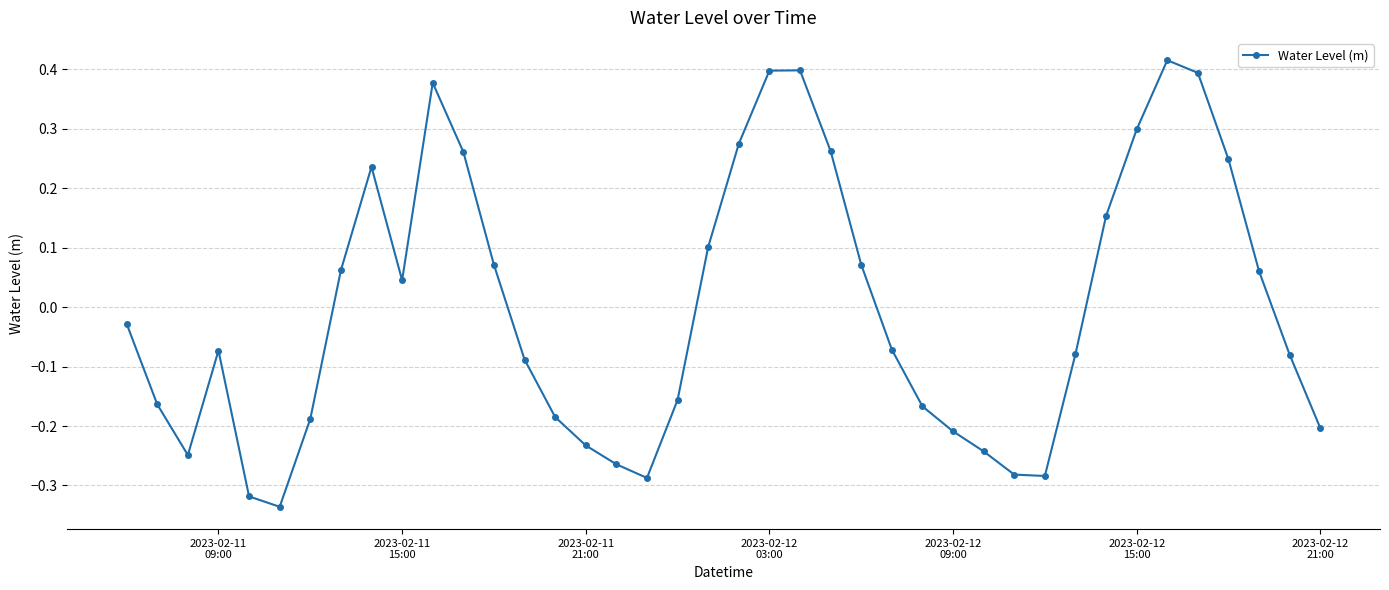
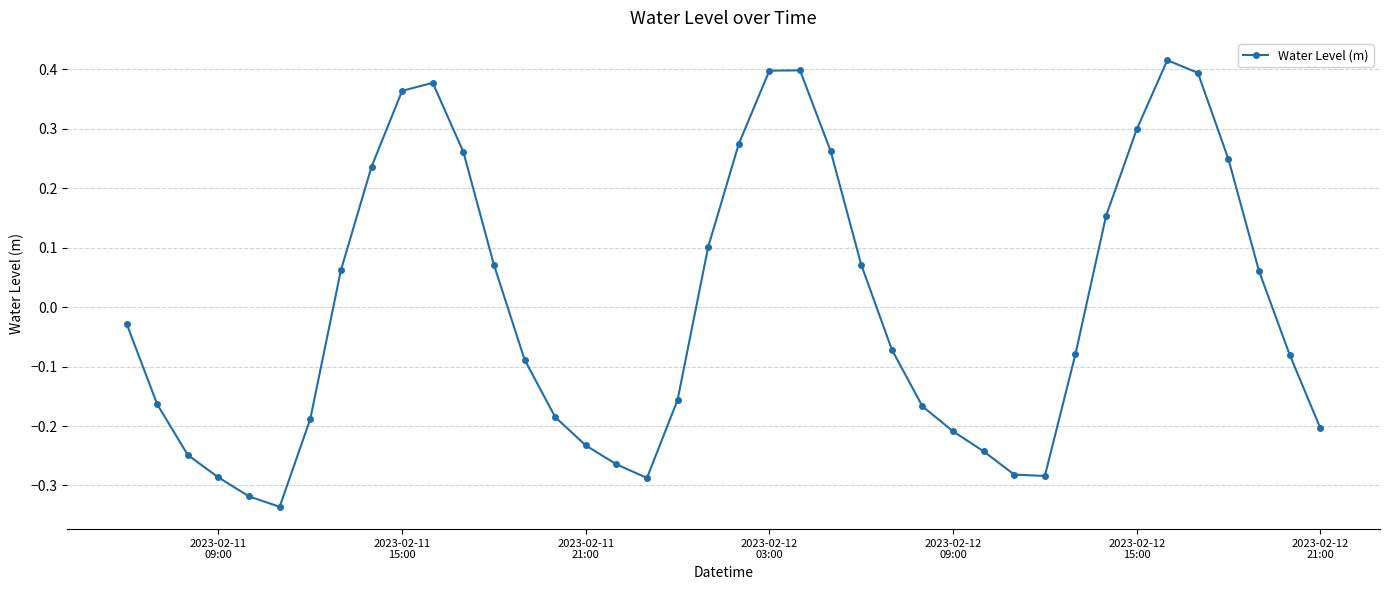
2023-02-11 09:00: -0.07 -> -0.29
2023-02-11 15:00: 0.05 -> 0.36
